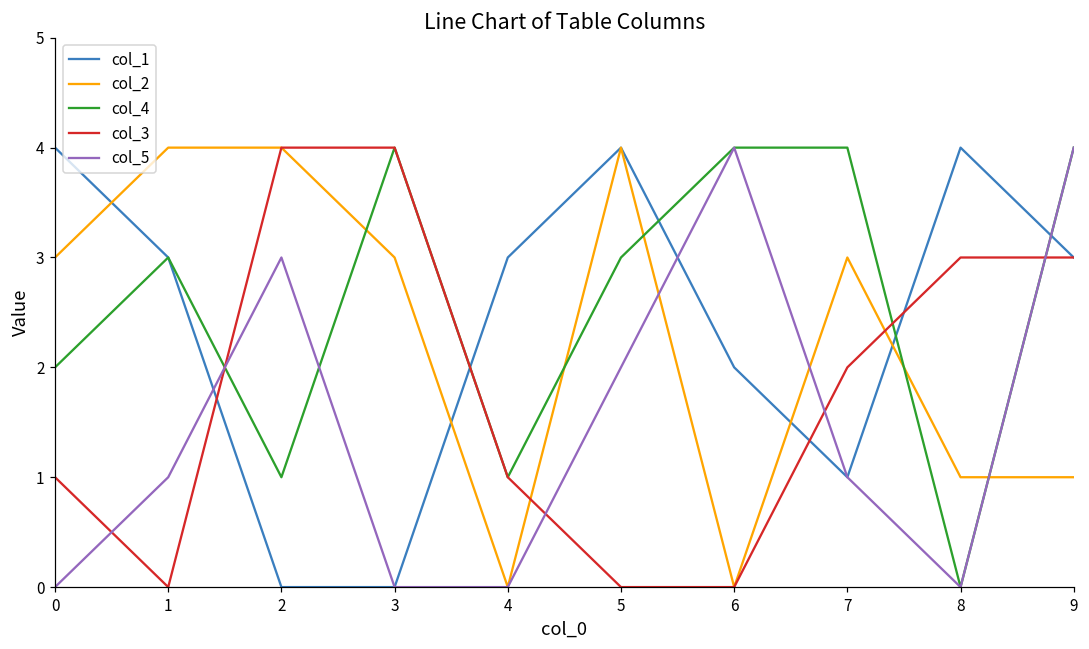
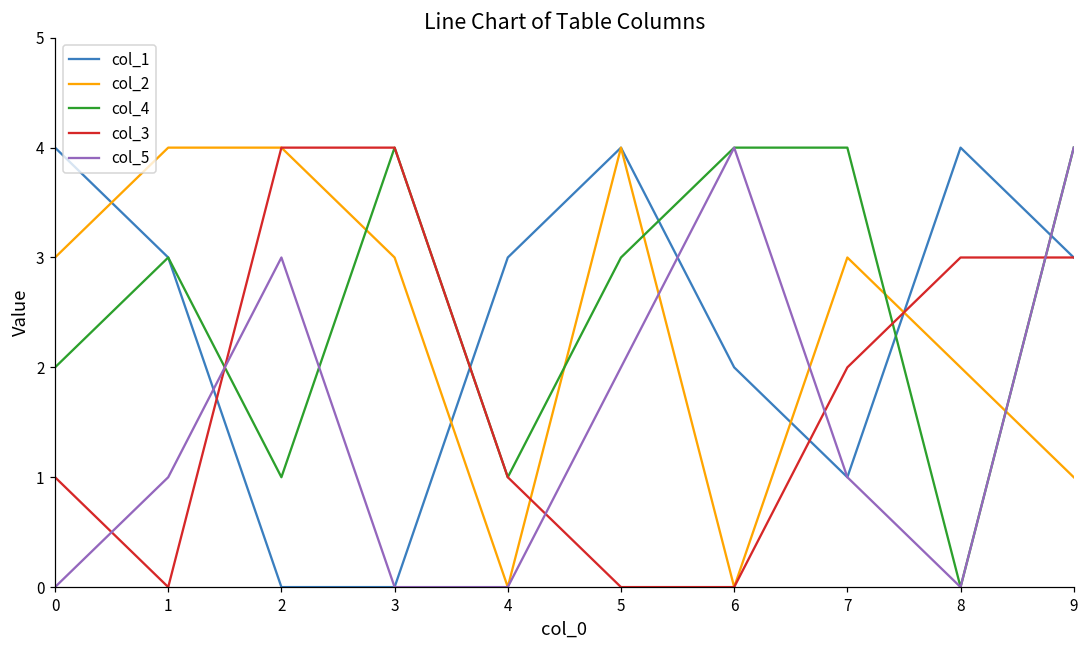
col_2, 8: 1 -> 2
